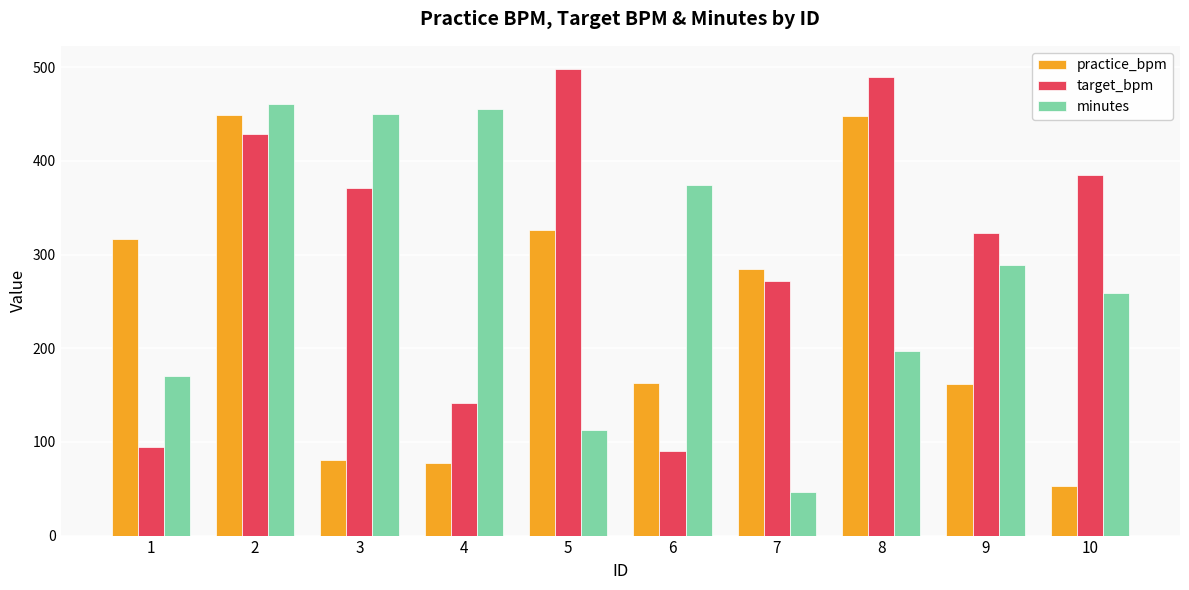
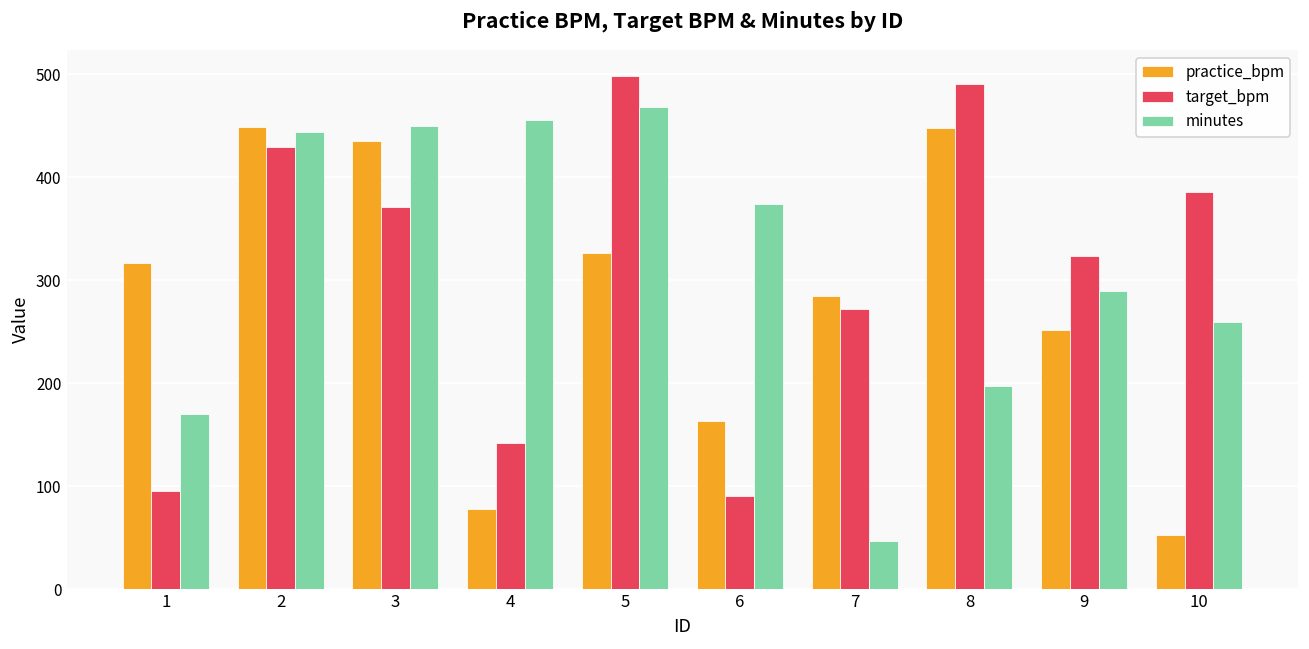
minutes, 2: 460 -> 440
practice_bpm, 3: 80 -> 440
minutes, 5: 110 -> 470
practice_bpm, 9: 160 -> 250
